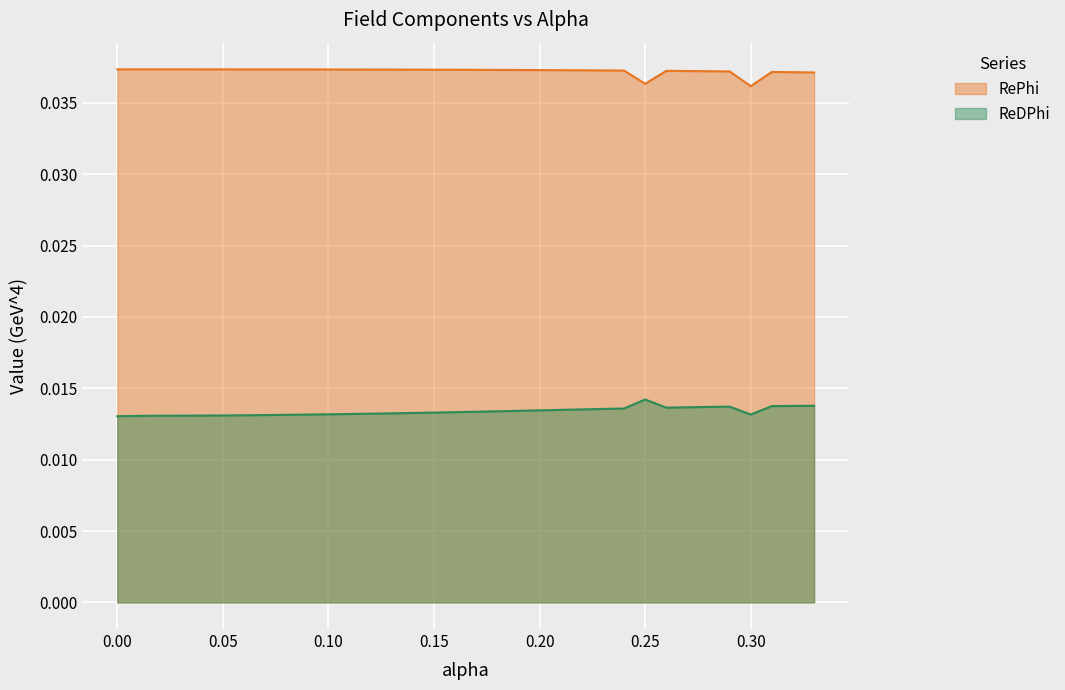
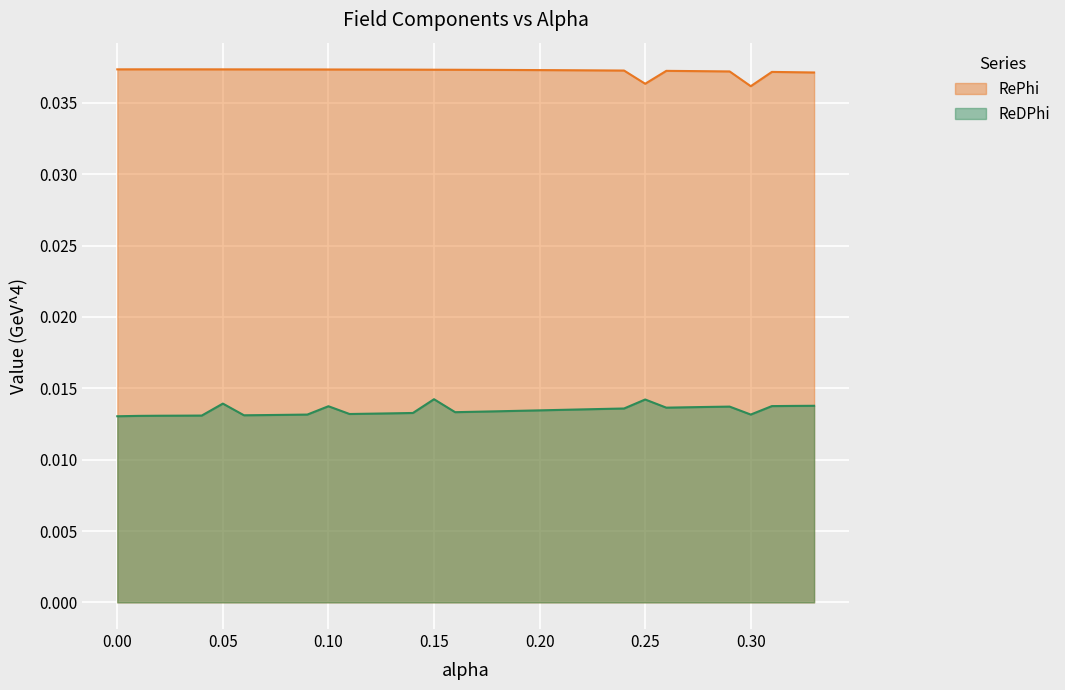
ReDPhi, 0.05: 0.0131 -> 0.0139
ReDPhi, 0.10: 0.0132 -> 0.0137
ReDPhi, 0.15: 0.0133 -> 0.0142
